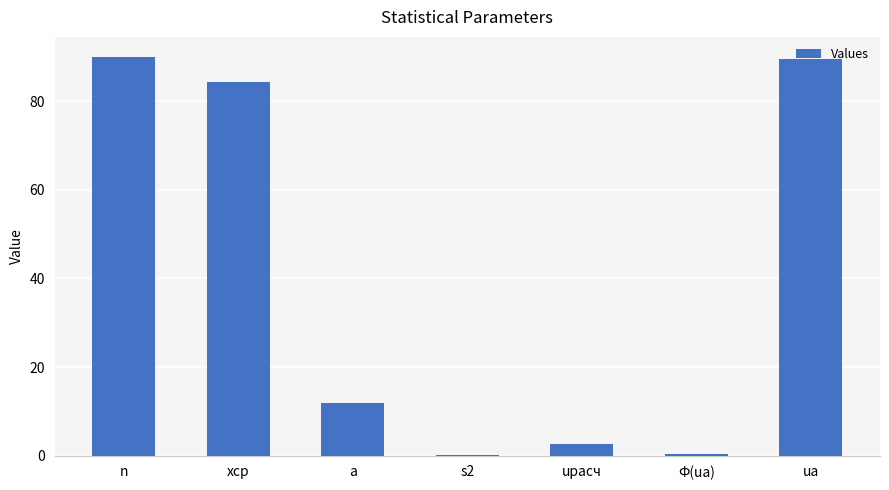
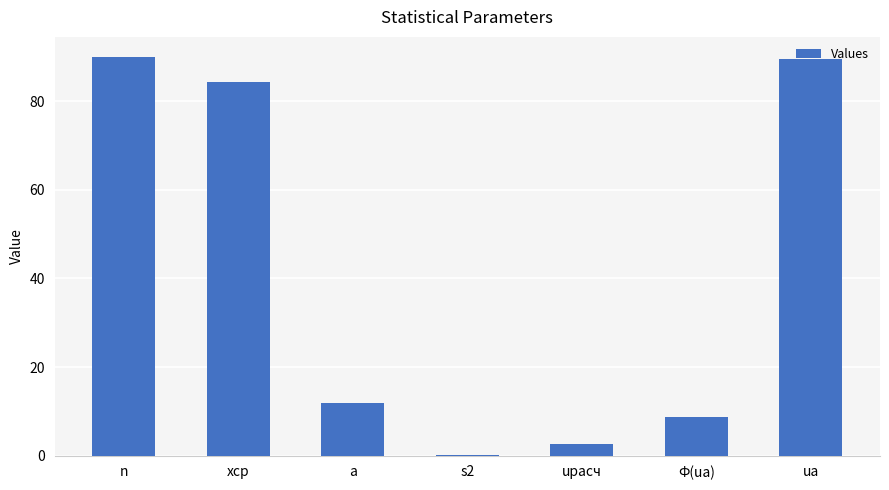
Ф(ua): 0 -> 9
